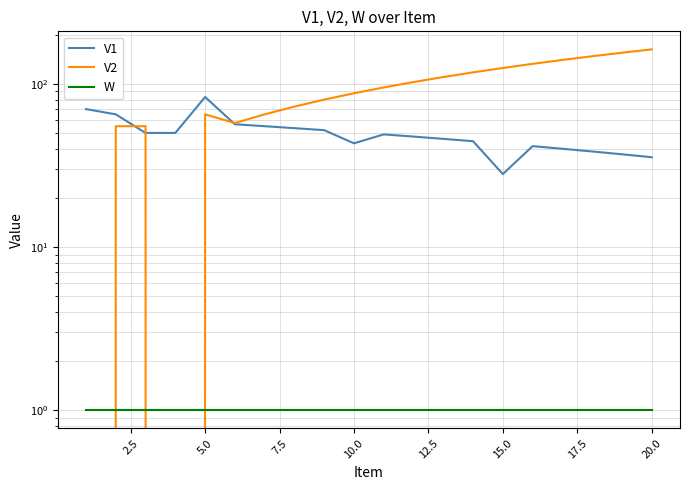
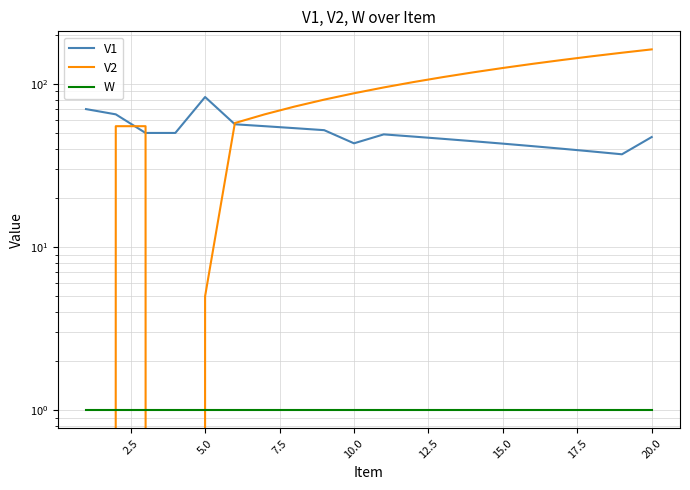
V2, 5.0: 65 -> 5
V1, 15.0: 28 -> 43
V1, 20.0: 36 -> 47
